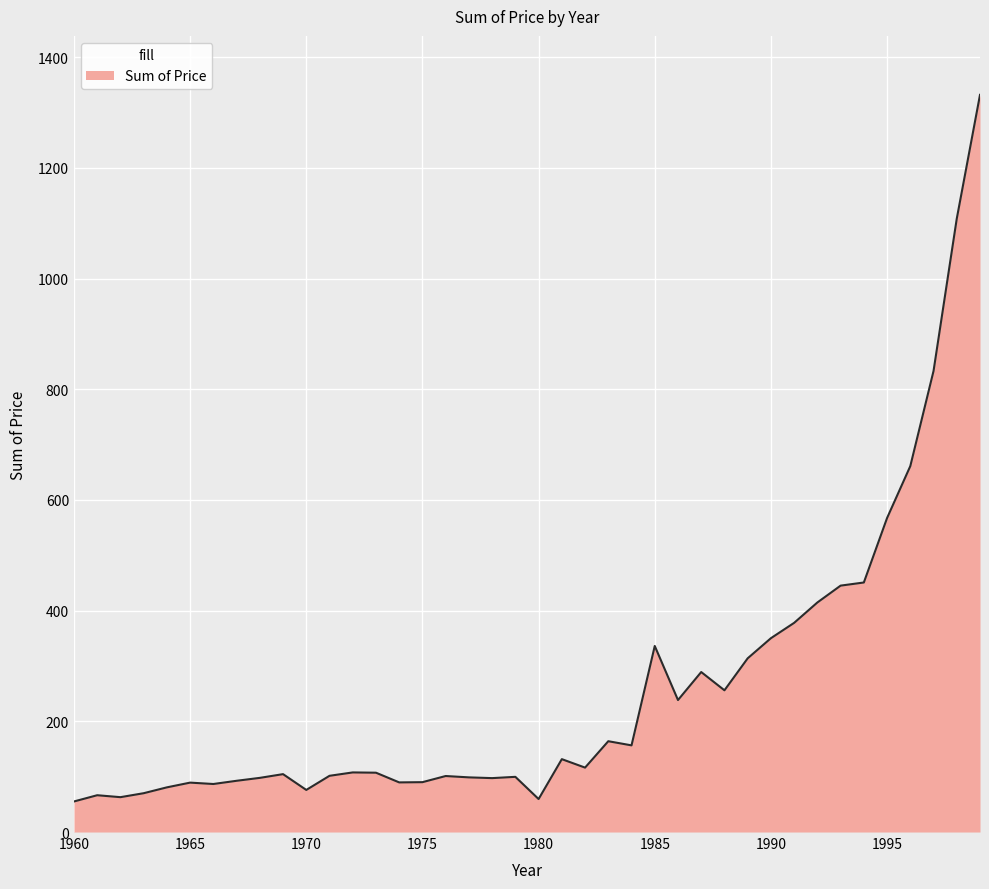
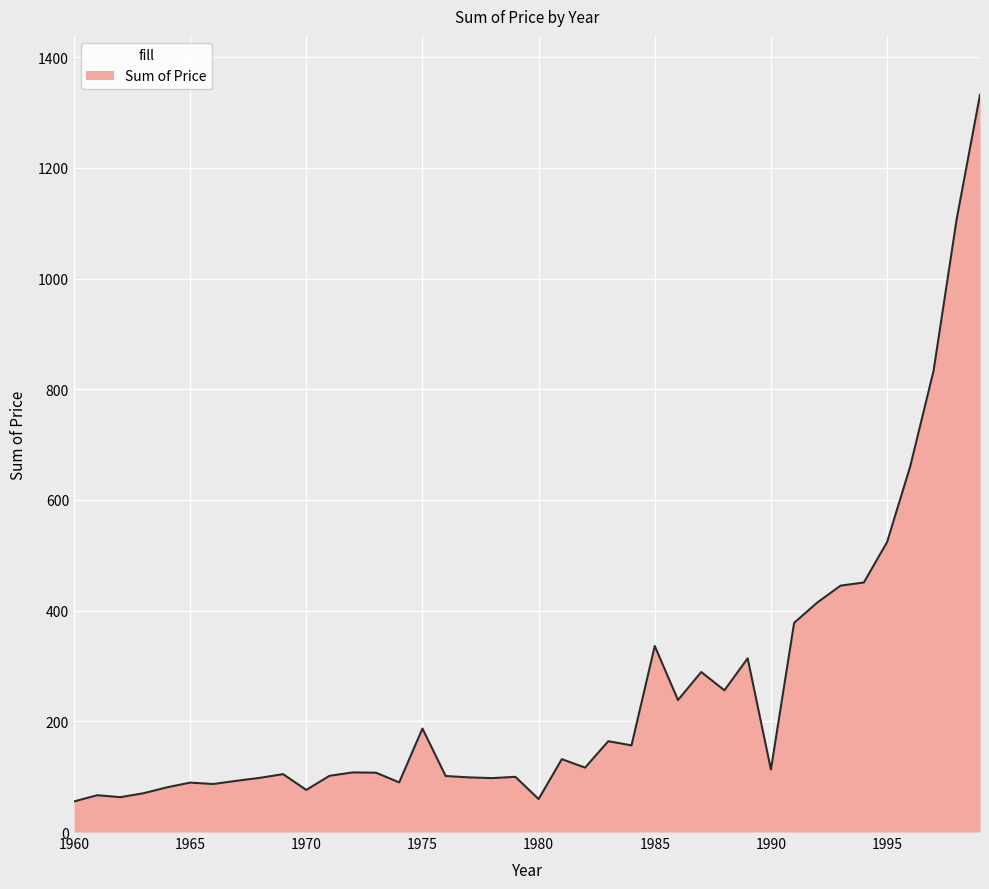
1975: 90 -> 190
1990: 350 -> 110
1995: 570 -> 520
